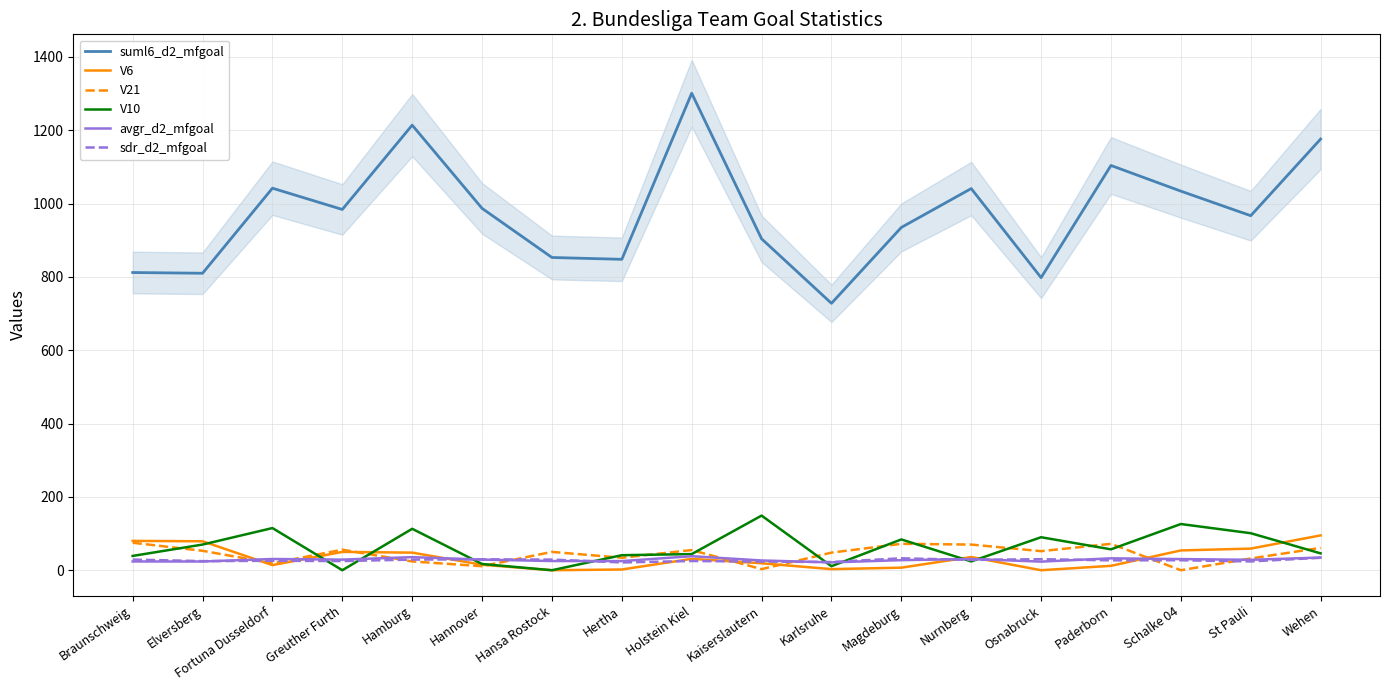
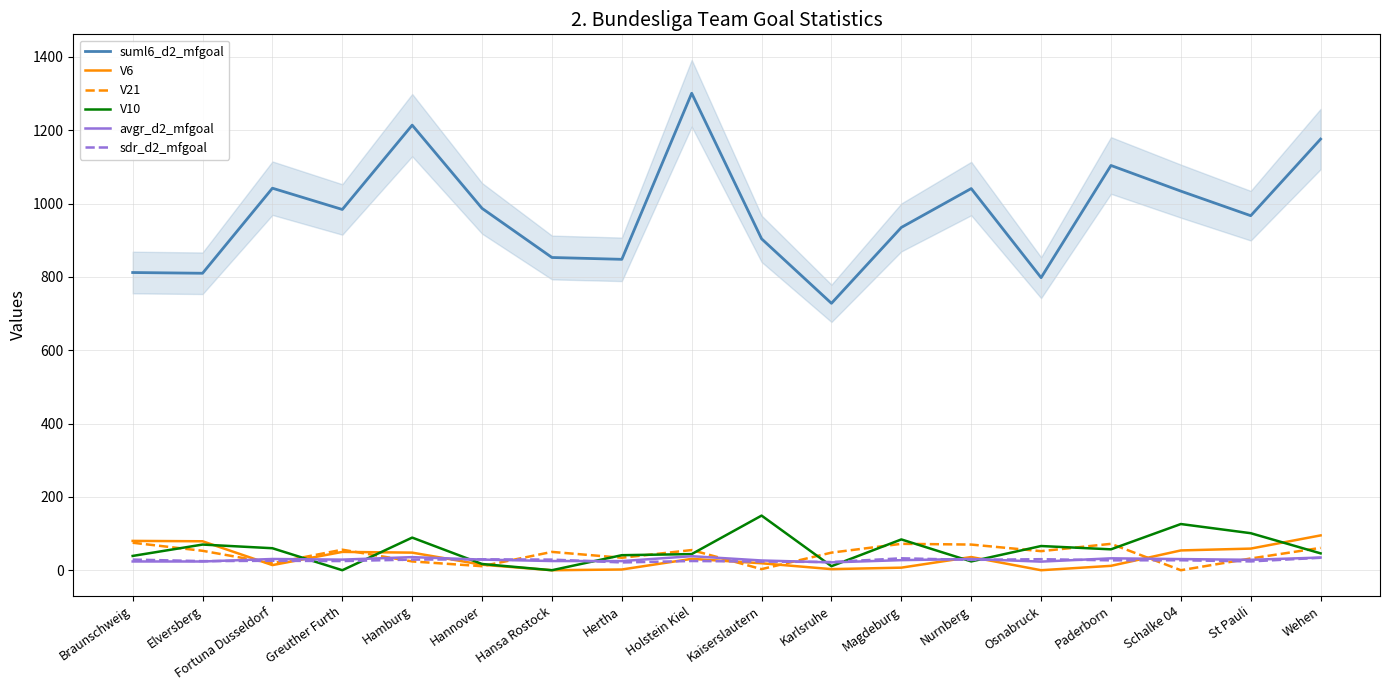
V10, Fortuna Dusseldorf: 120 -> 60
V10, Hamburg: 110 -> 90
V10, Osnabruck: 90 -> 70
